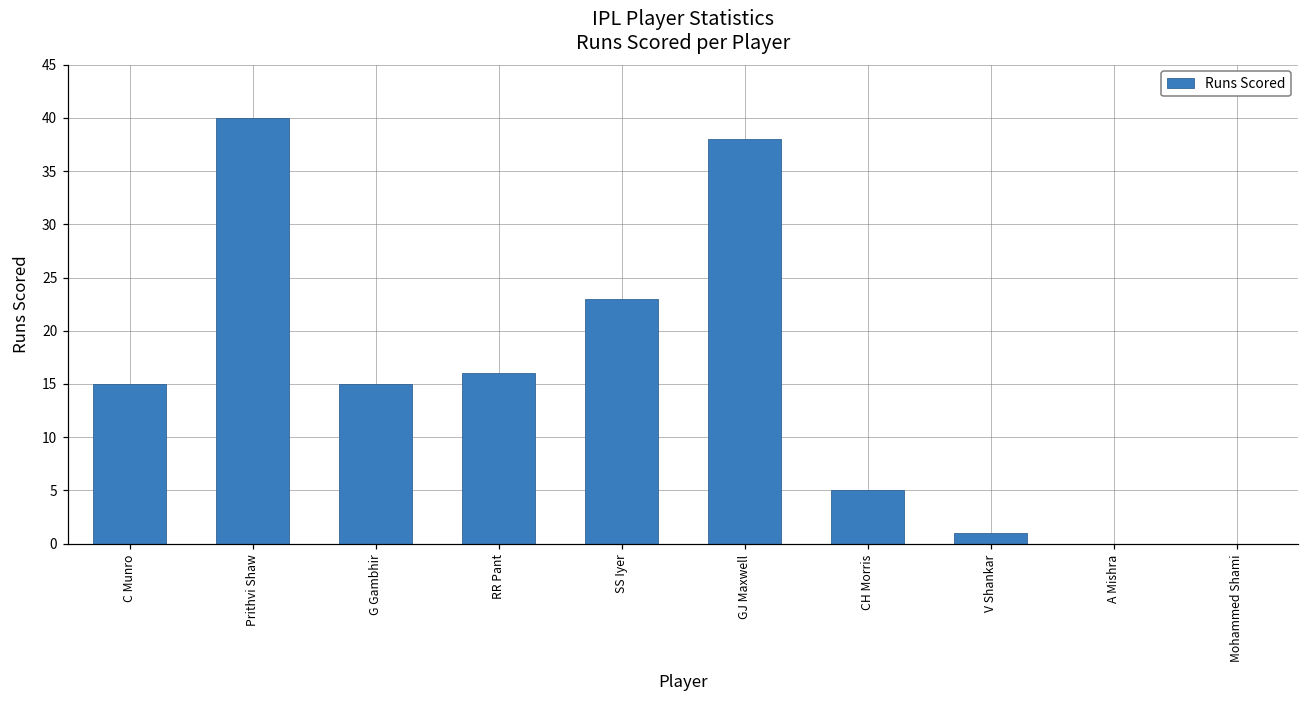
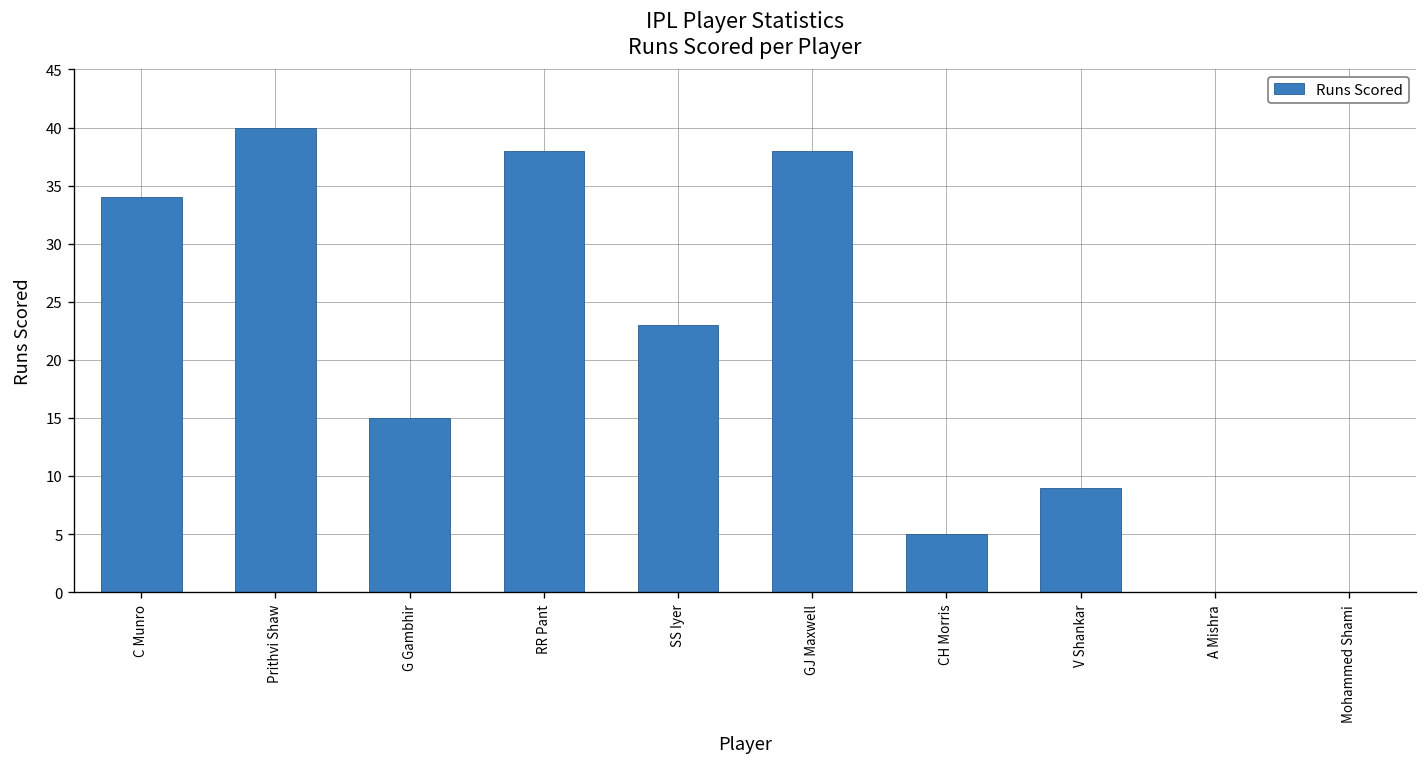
C Munro: 15 -> 34
RR Pant: 16 -> 38
V Shankar: 1 -> 9
